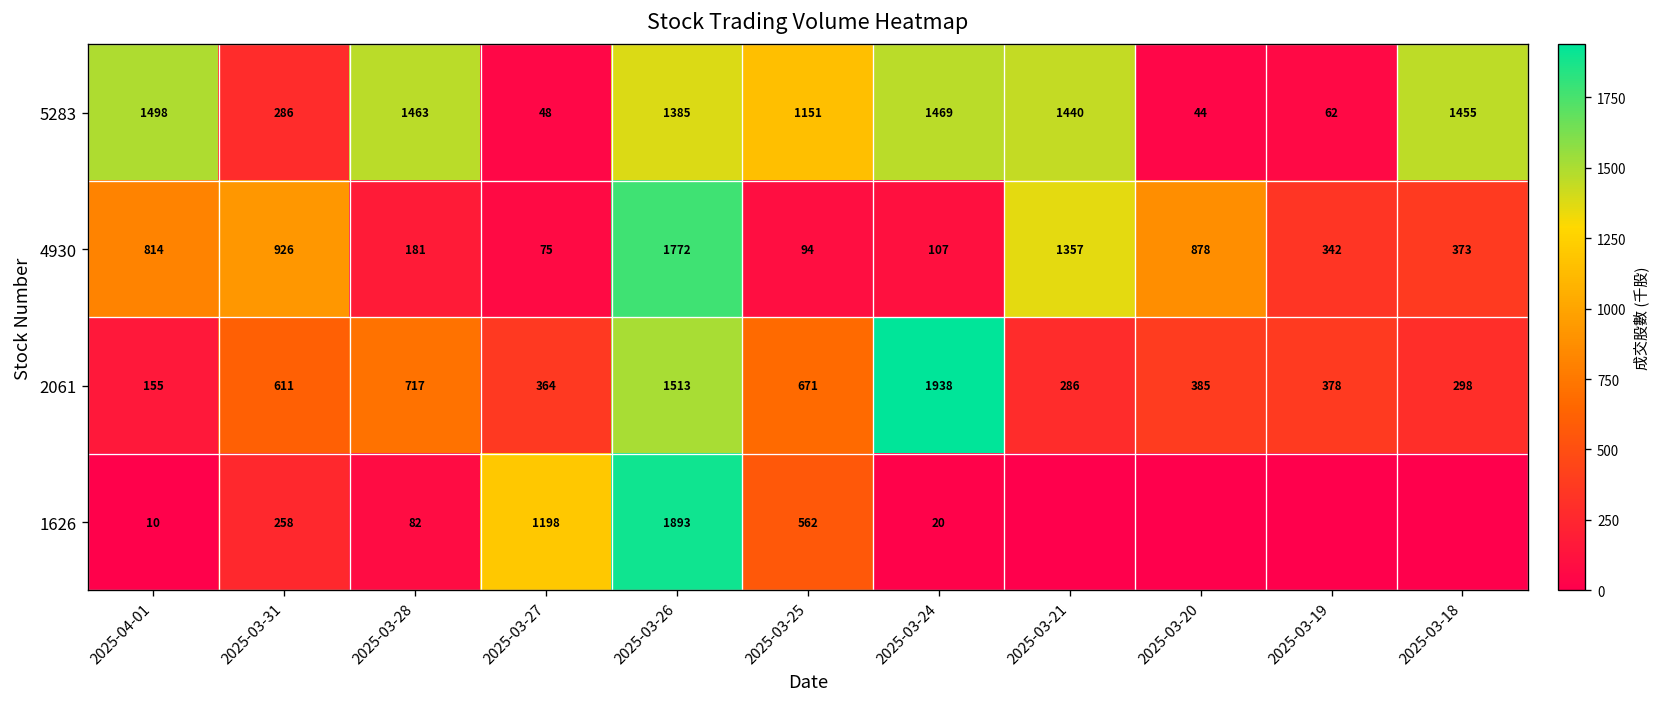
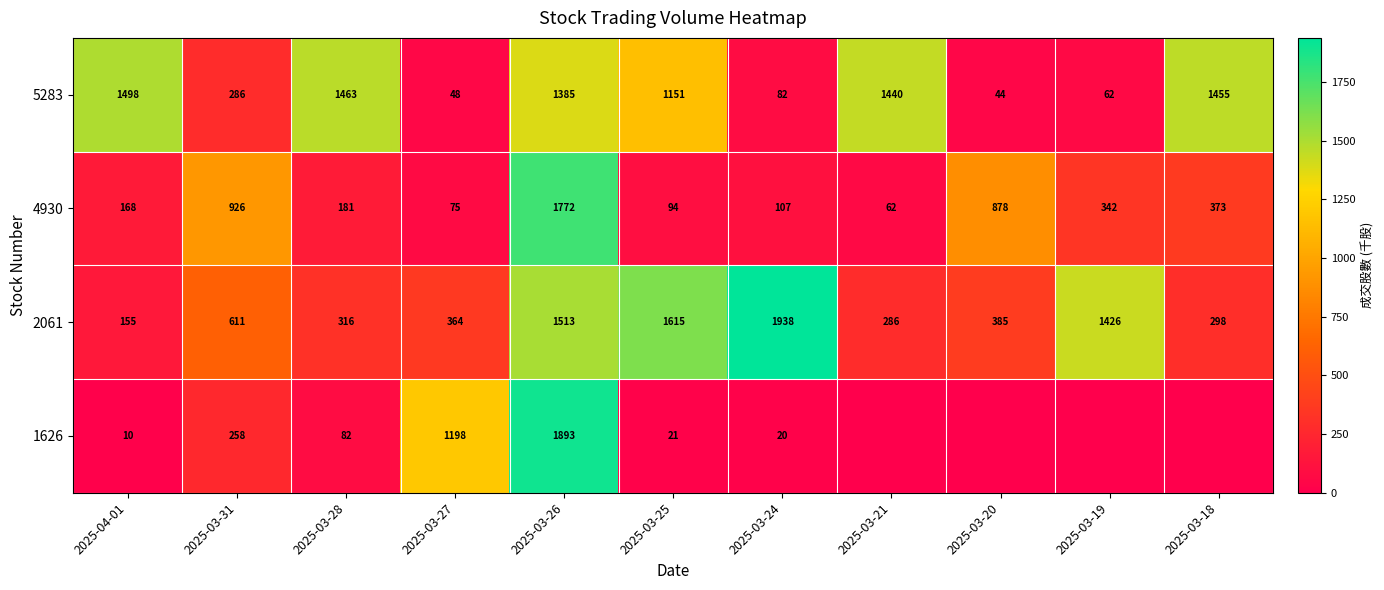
5283, 2025-03-24: 1469 -> 82
4930, 2025-04-01: 814 -> 168
4930, 2025-03-21: 1357 -> 62
2061, 2025-03-28: 717 -> 316
2061, 2025-03-25: 671 -> 1615
2061, 2025-03-19: 378 -> 1426
1626, 2025-03-25: 562 -> 21
